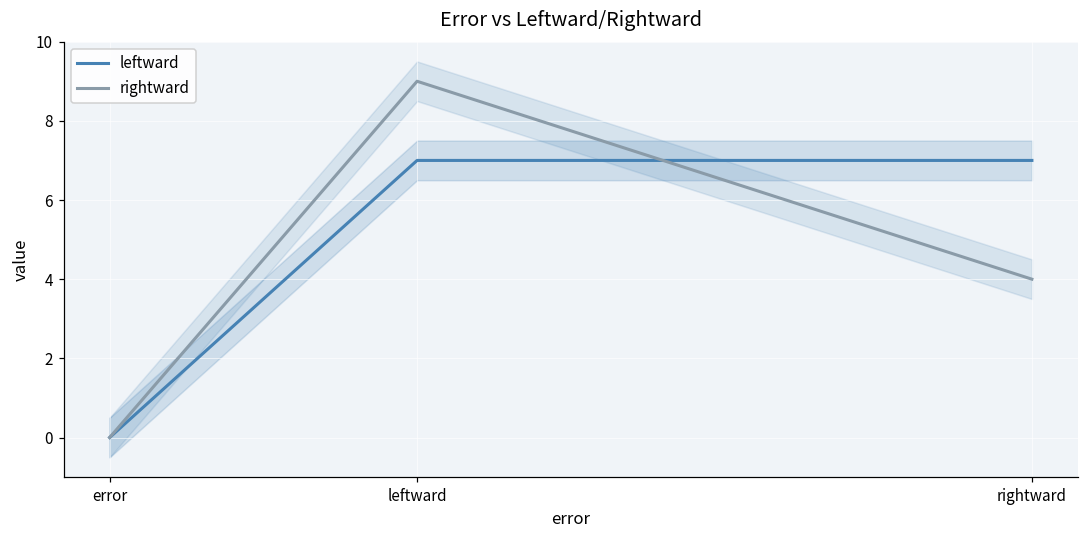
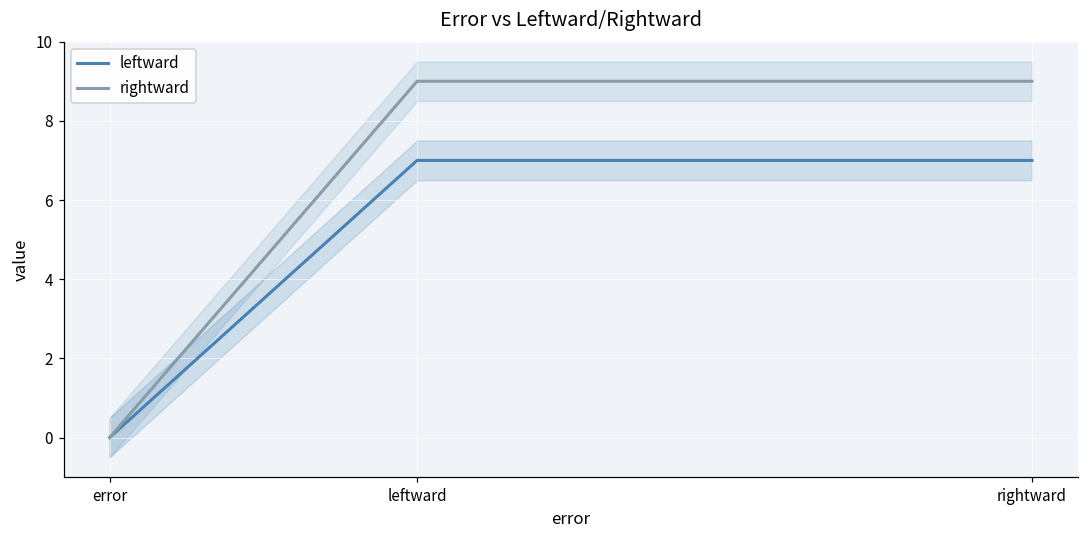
rightward, rightward: 4 -> 9
